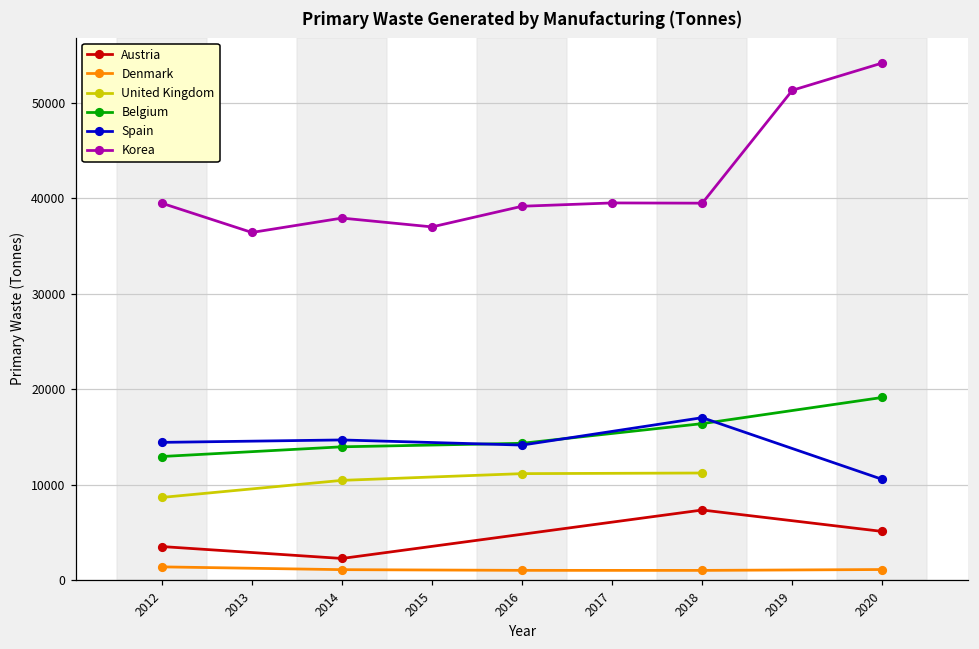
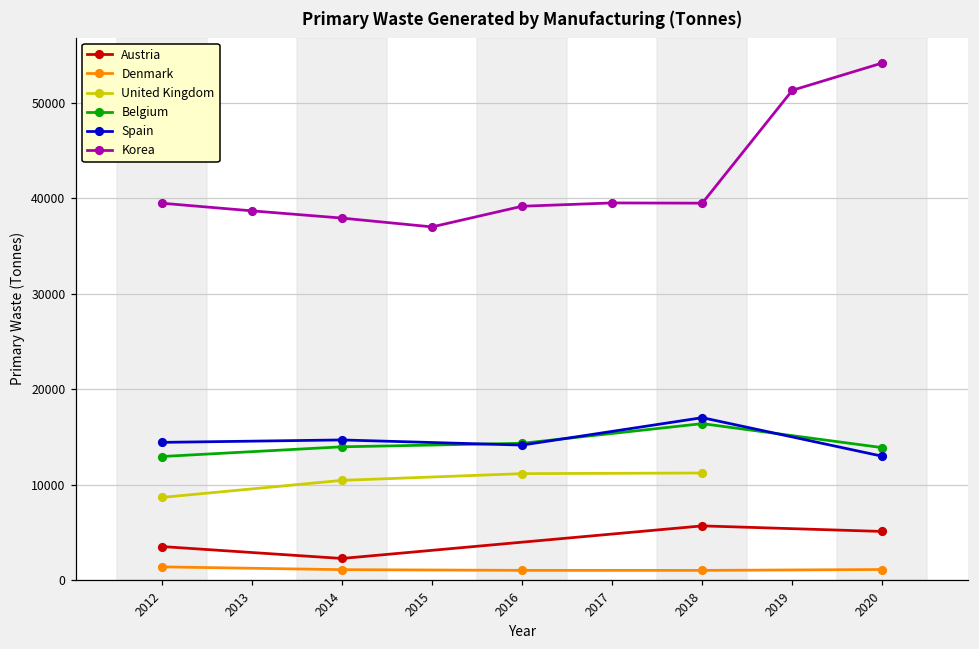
Korea, 2013: 36000 -> 39000
Austria, 2018: 7000 -> 6000
Belgium, 2020: 19000 -> 14000
Spain, 2020: 11000 -> 13000
